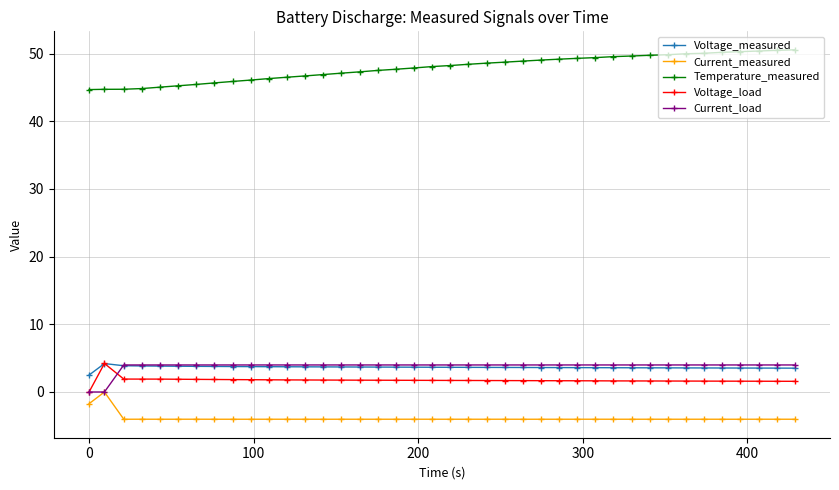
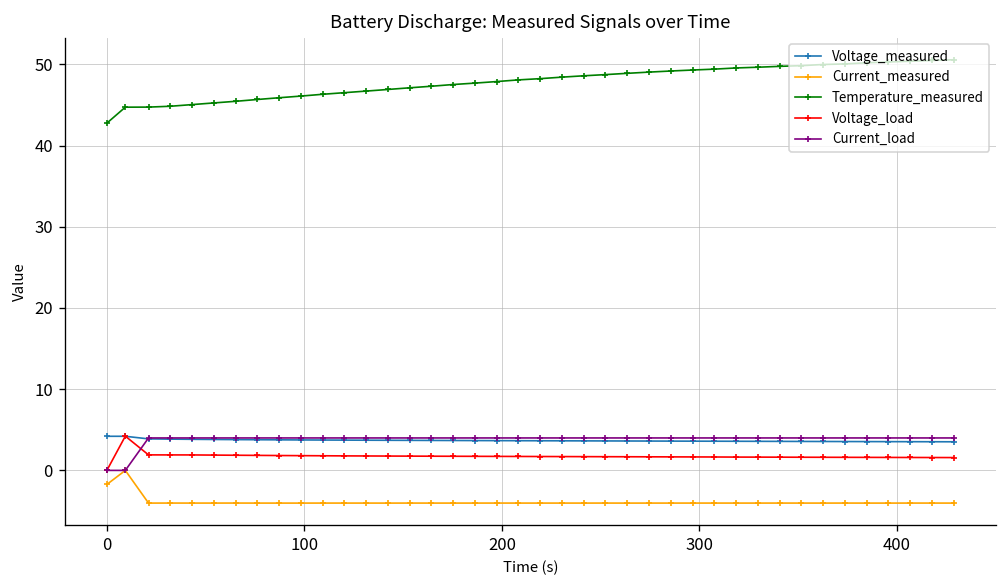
Voltage_measured, 0: 3 -> 4
Temperature_measured, 0: 45 -> 43
